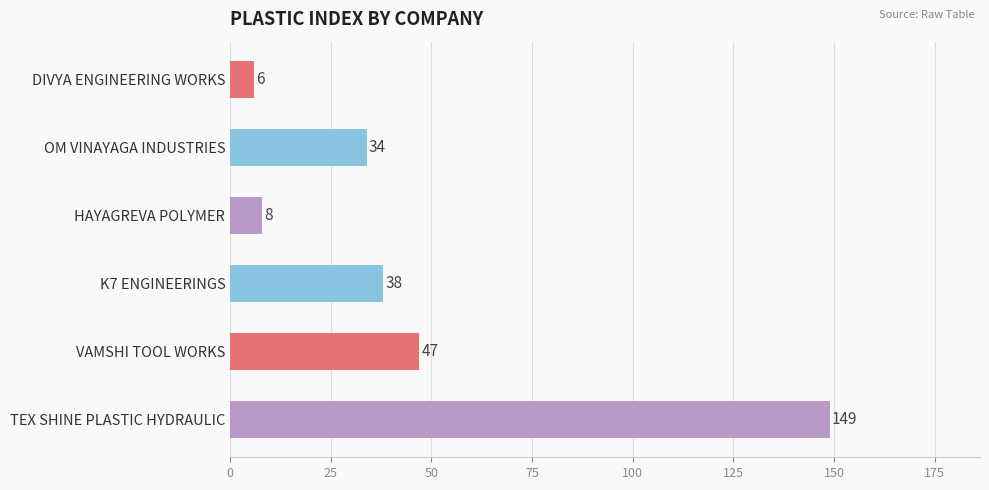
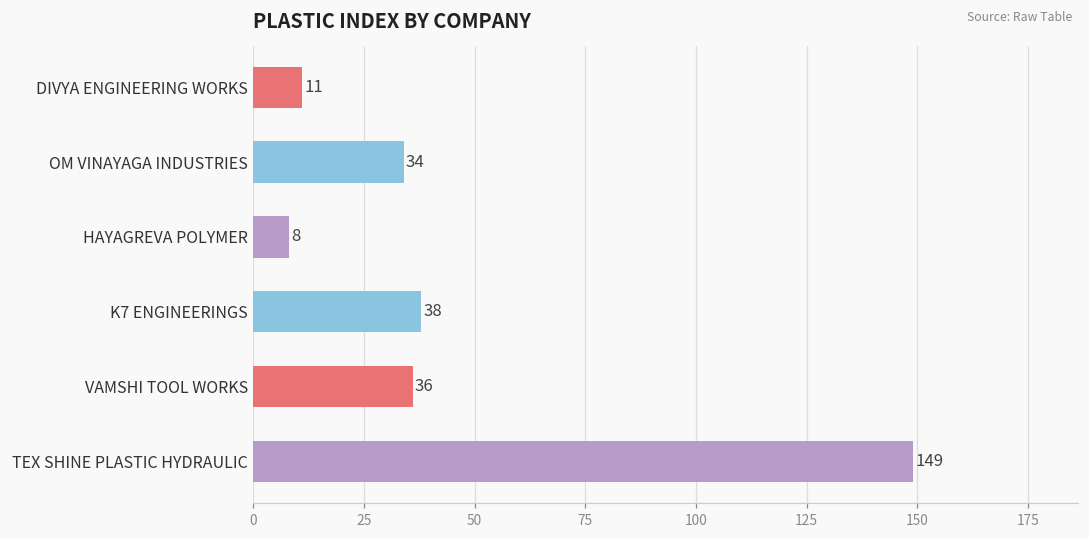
DIVYA ENGINEERING WORKS: 6 -> 11
VAMSHI TOOL WORKS: 47 -> 36
